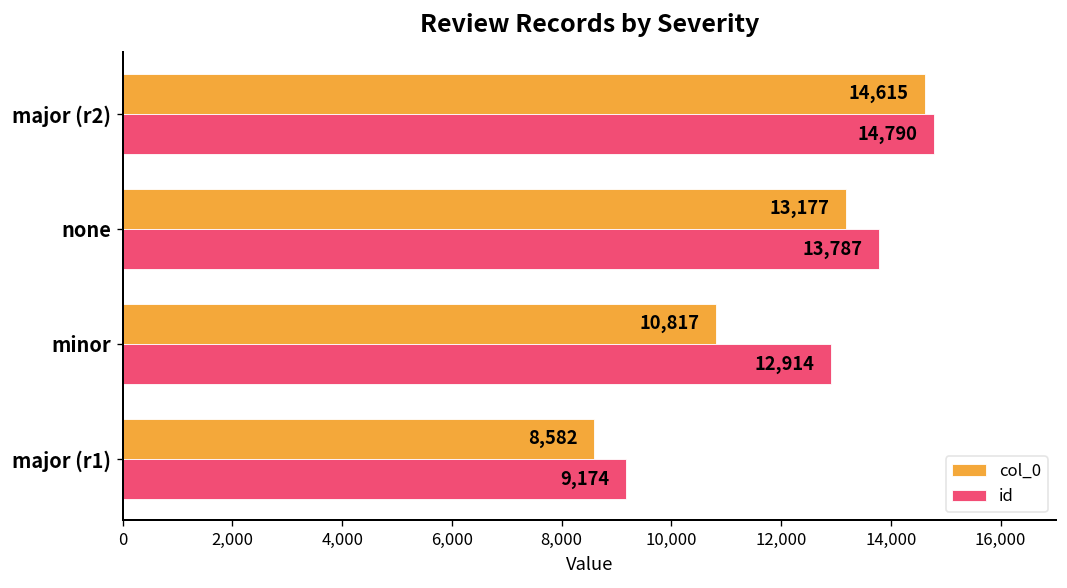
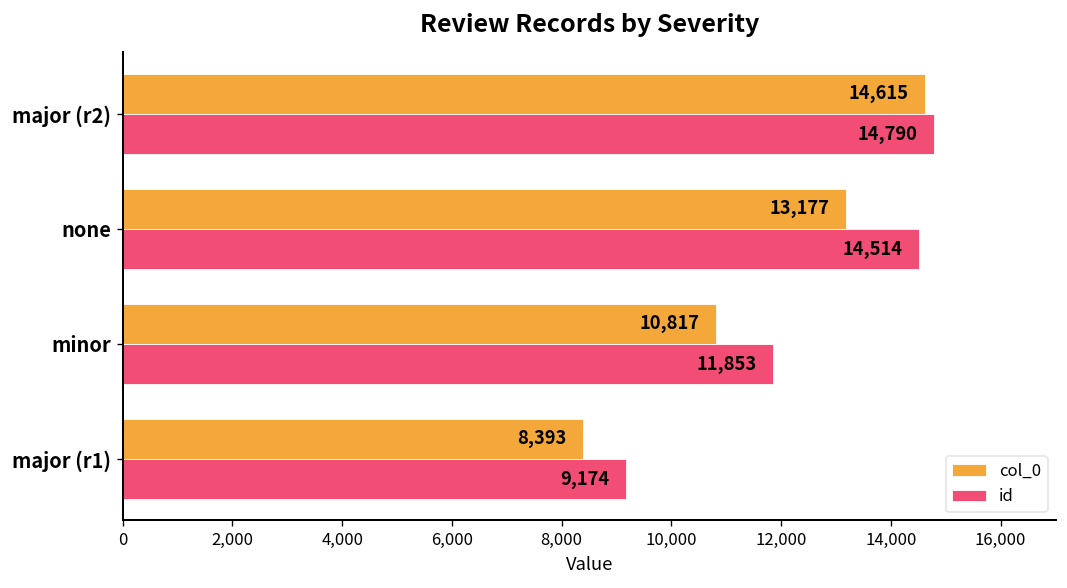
id, none: 13,787 -> 14,514
id, minor: 12,914 -> 11,853
col_0, major (r1): 8,582 -> 8,393
